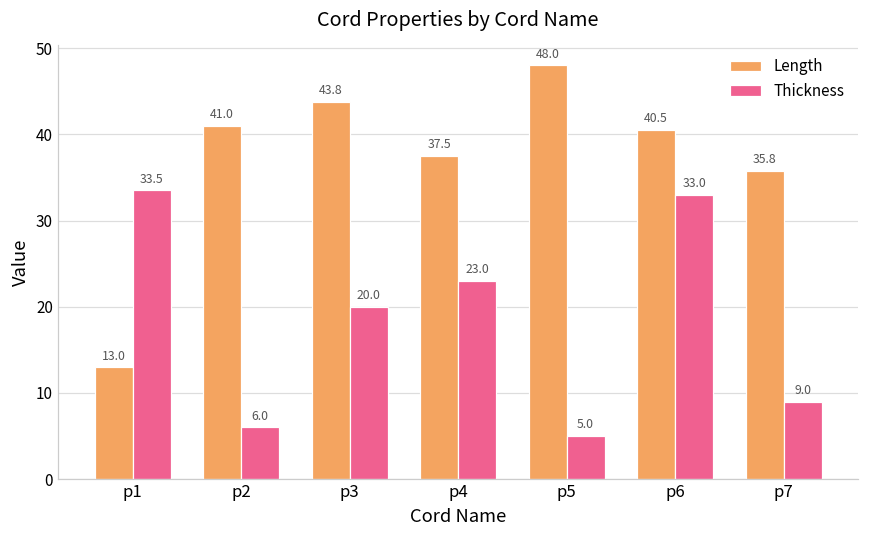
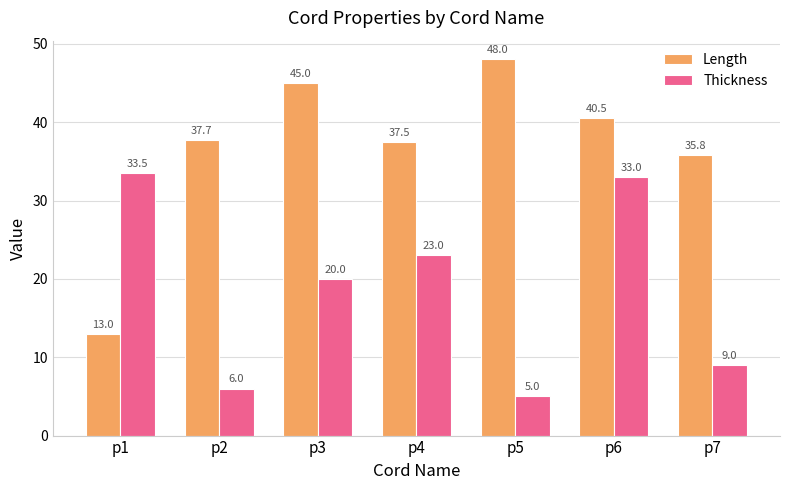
Length, p2: 41.0 -> 37.7
Length, p3: 43.8 -> 45.0
